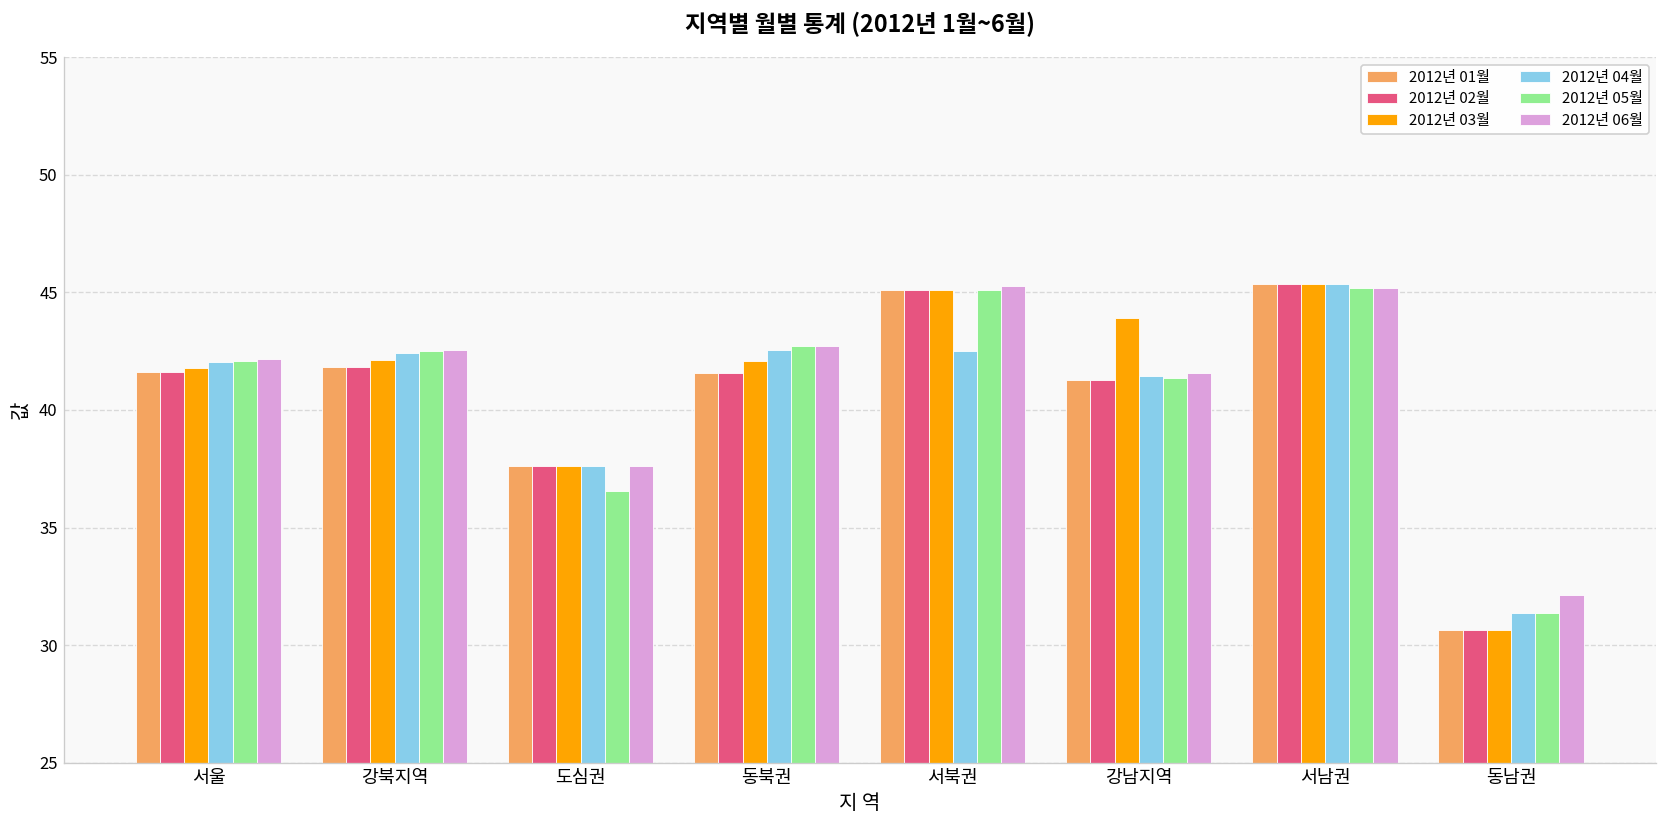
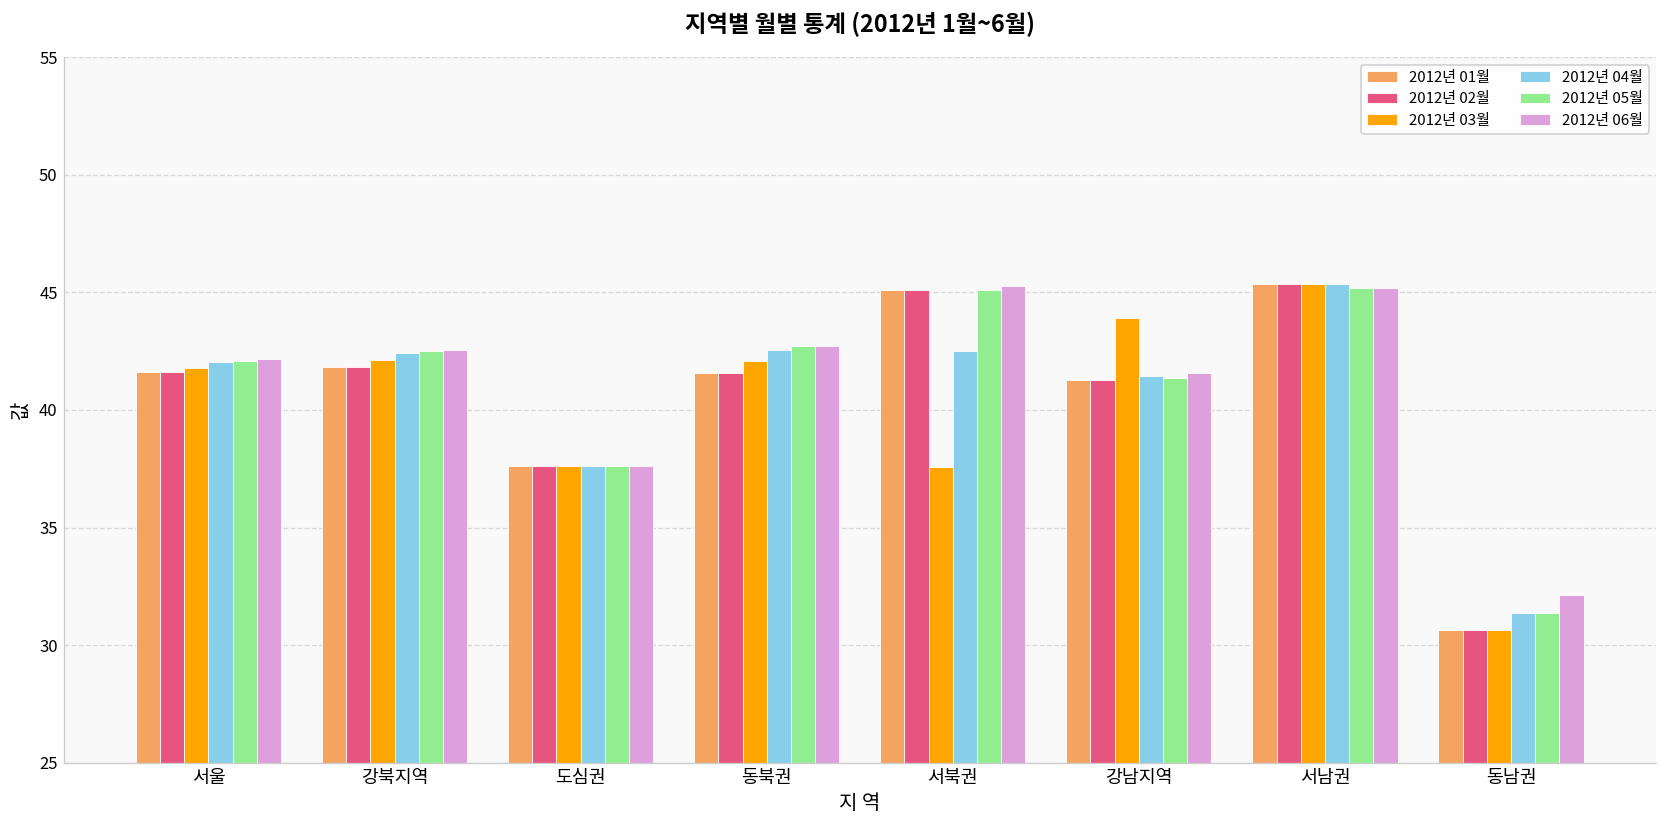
2012년 05월, 도심권: 36.5 -> 37.6
2012년 03월, 서북권: 45.1 -> 37.6
